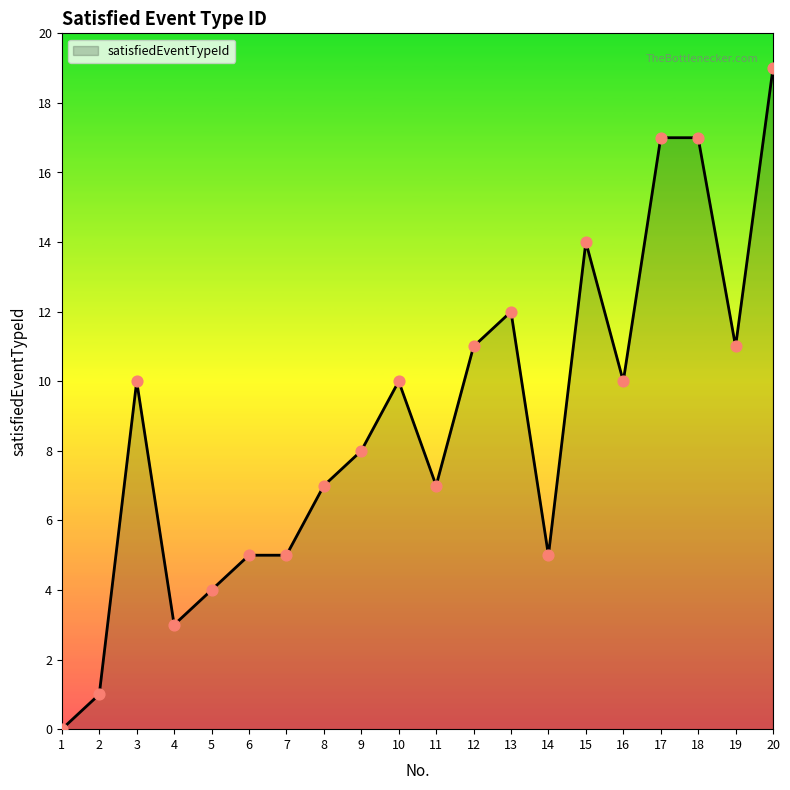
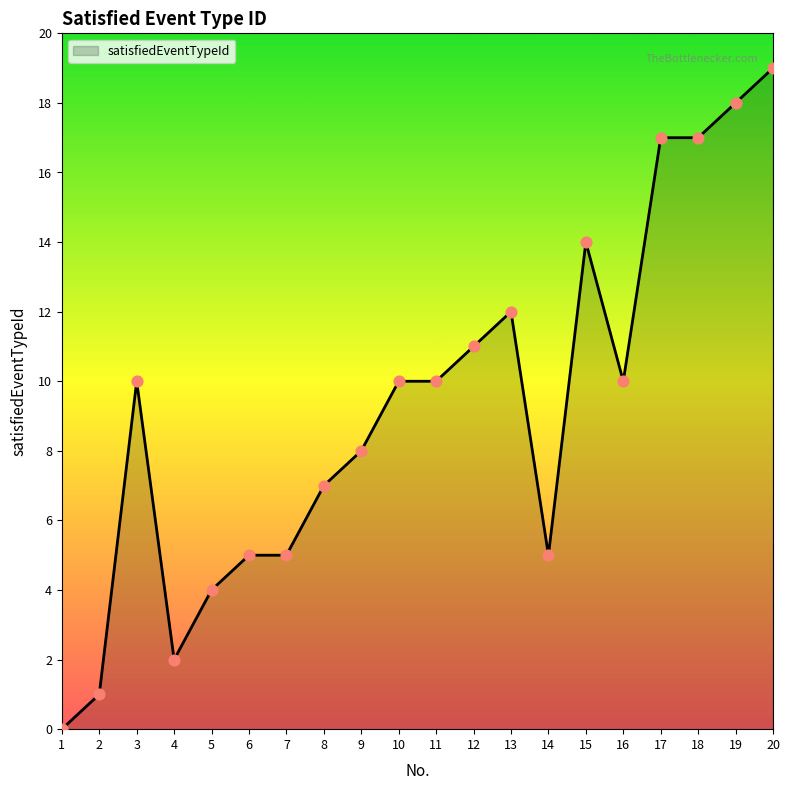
4: 3 -> 2
11: 7 -> 10
19: 11 -> 18
